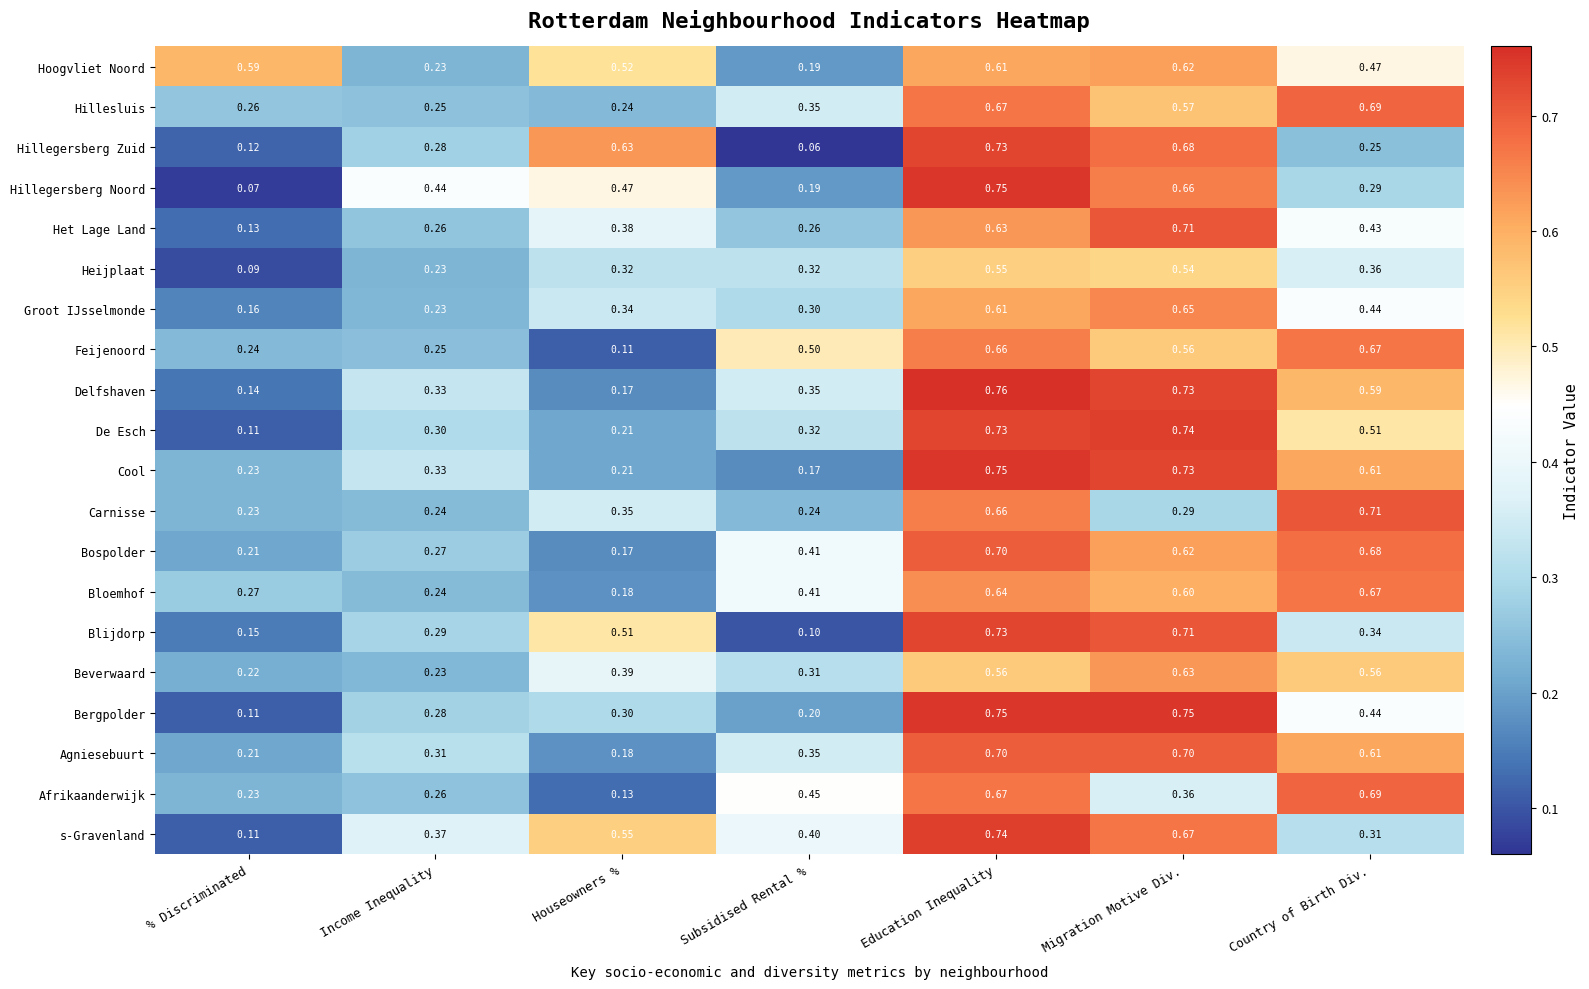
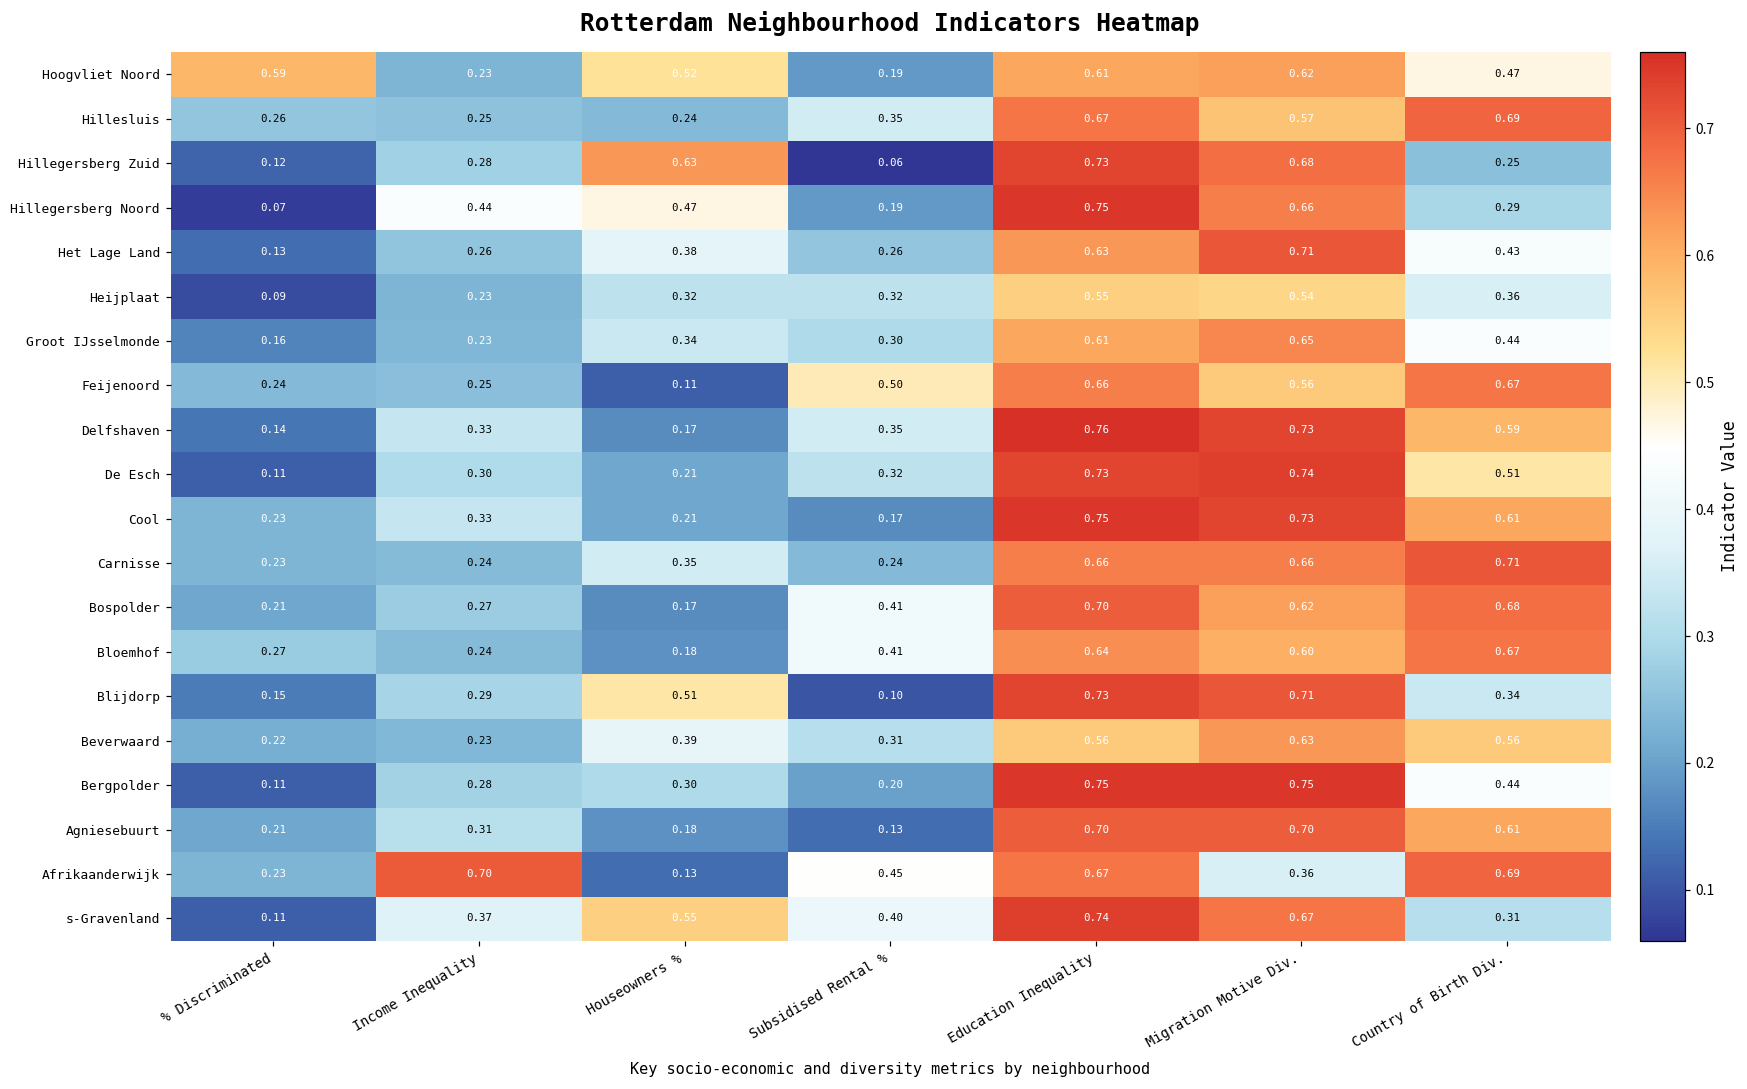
Carnisse, Migration Motive Div.: 0.29 -> 0.66
Agniesebuurt, Subsidised Rental %: 0.35 -> 0.13
Afrikaanderwijk, Income Inequality: 0.26 -> 0.70
